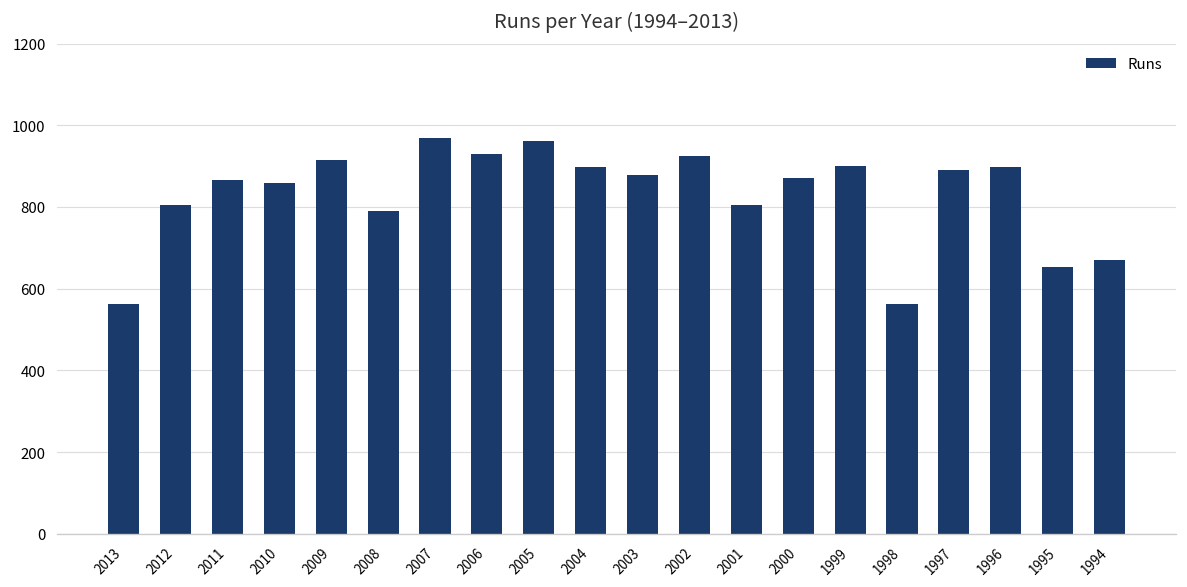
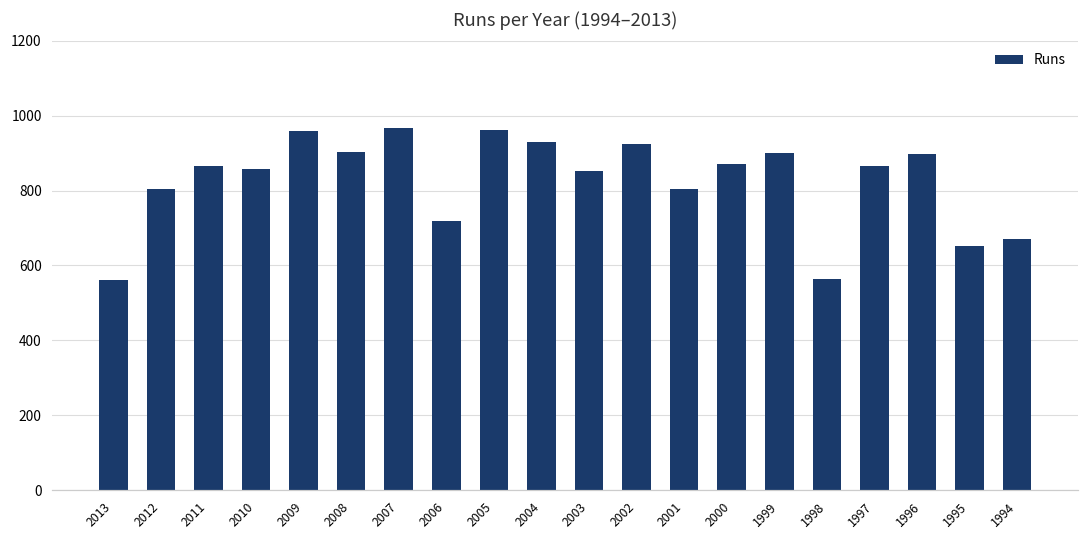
2009: 920 -> 960
2008: 790 -> 900
2006: 930 -> 720
2004: 900 -> 930
2003: 880 -> 850
1997: 890 -> 870
